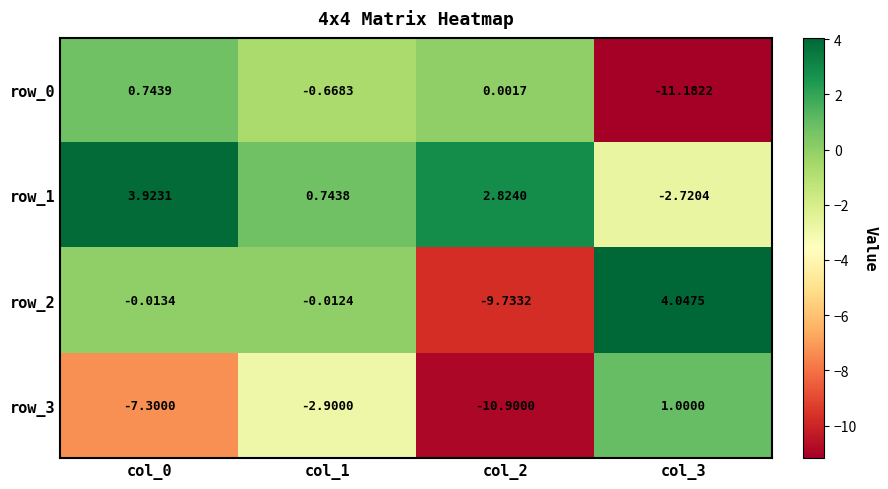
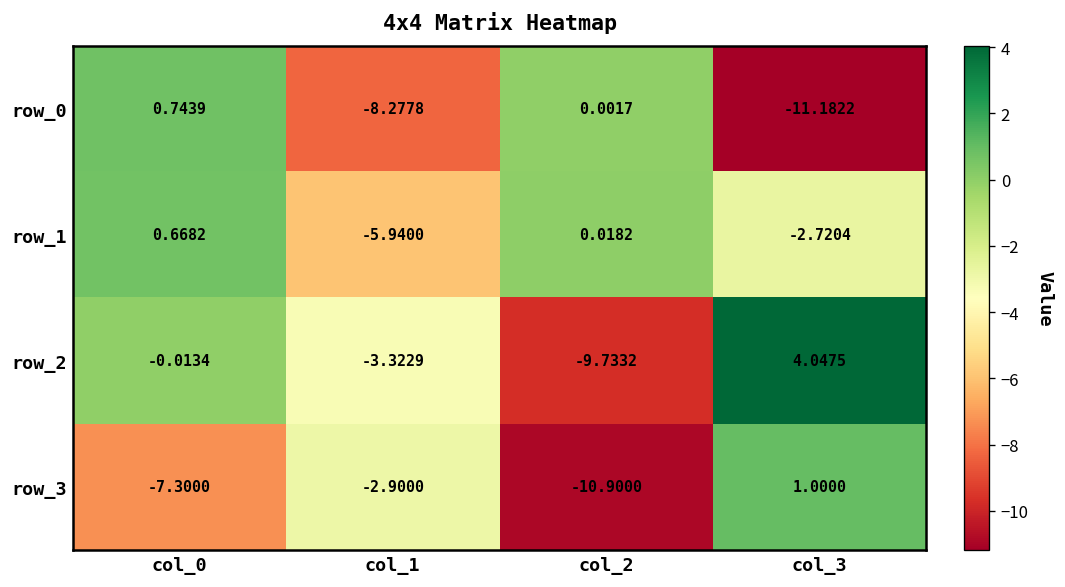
row_0, col_1: -0.6683 -> -8.2778
row_1, col_0: 3.9231 -> 0.6682
row_1, col_1: 0.7438 -> -5.9400
row_1, col_2: 2.8240 -> 0.0182
row_2, col_1: -0.0124 -> -3.3229
